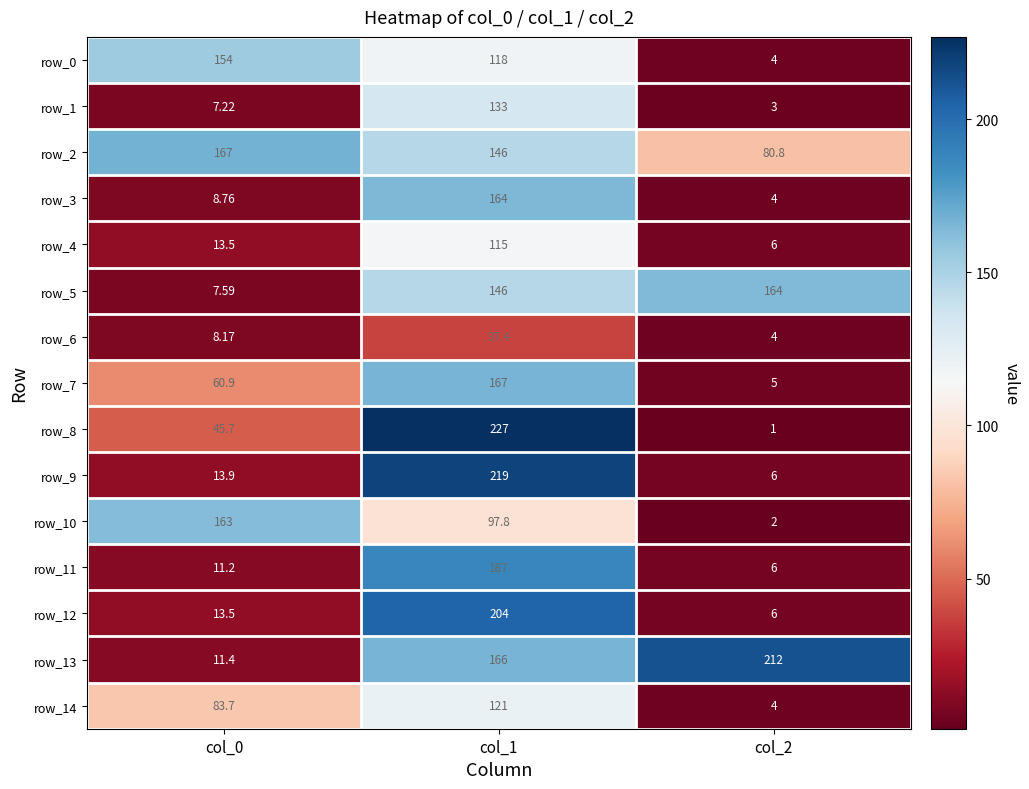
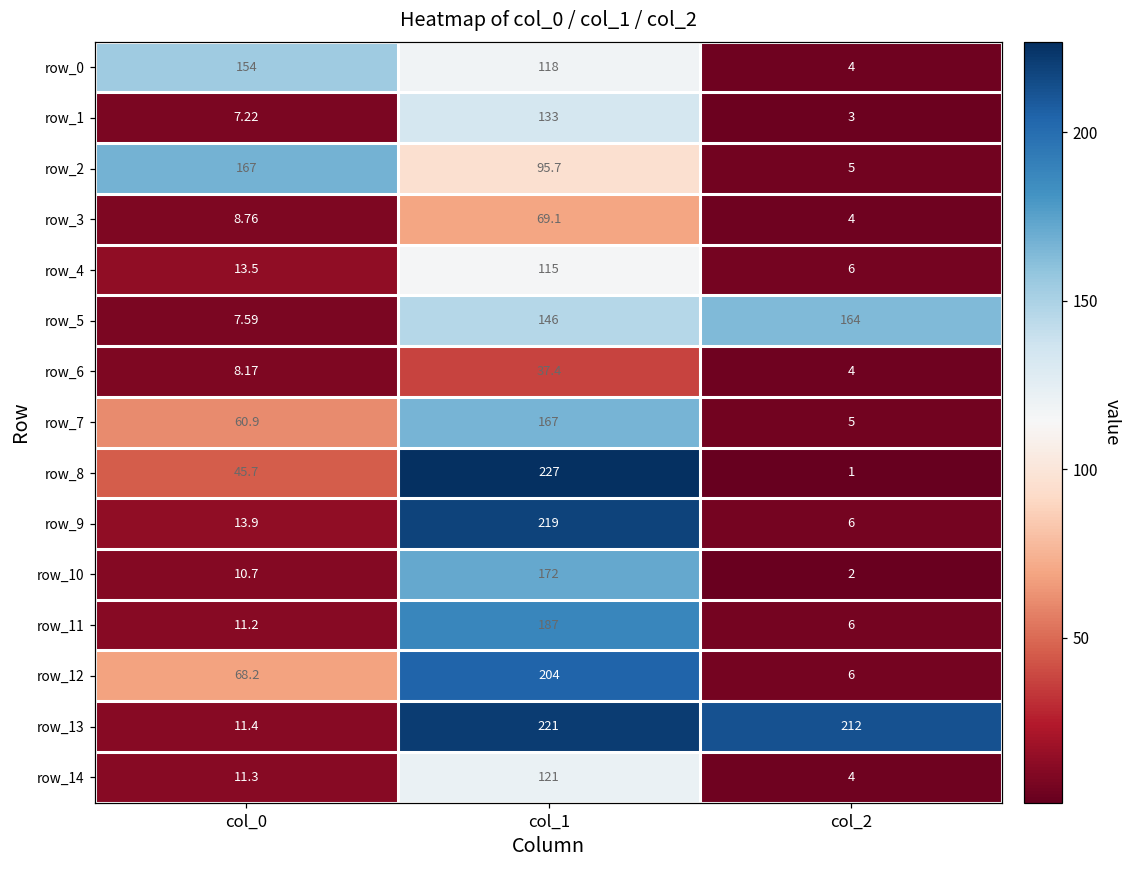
row_2, col_1: 146 -> 95.7
row_2, col_2: 80.8 -> 5
row_3, col_1: 164 -> 69.1
row_10, col_0: 163 -> 10.7
row_10, col_1: 97.8 -> 172
row_12, col_0: 13.5 -> 68.2
row_13, col_1: 166 -> 221
row_14, col_0: 83.7 -> 11.3
